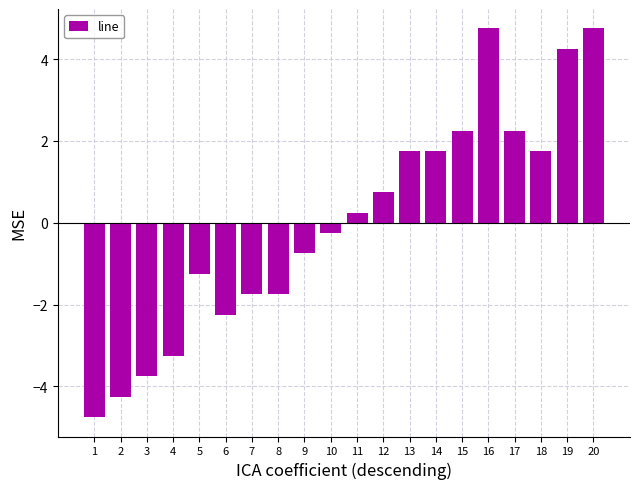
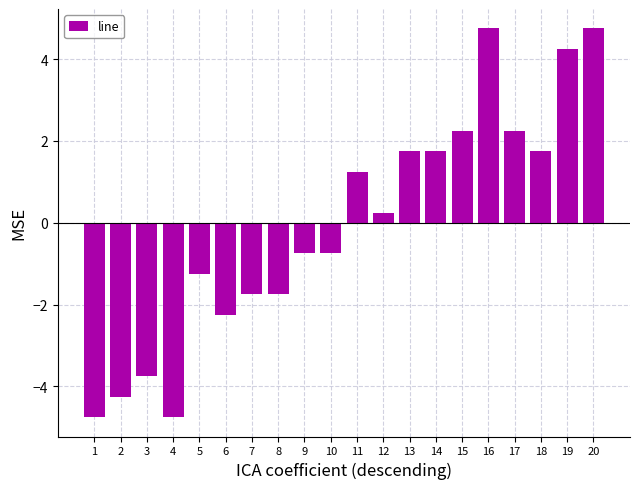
4: -3.3 -> -4.8
10: -0.3 -> -0.8
11: 0.3 -> 1.3
12: 0.8 -> 0.3
